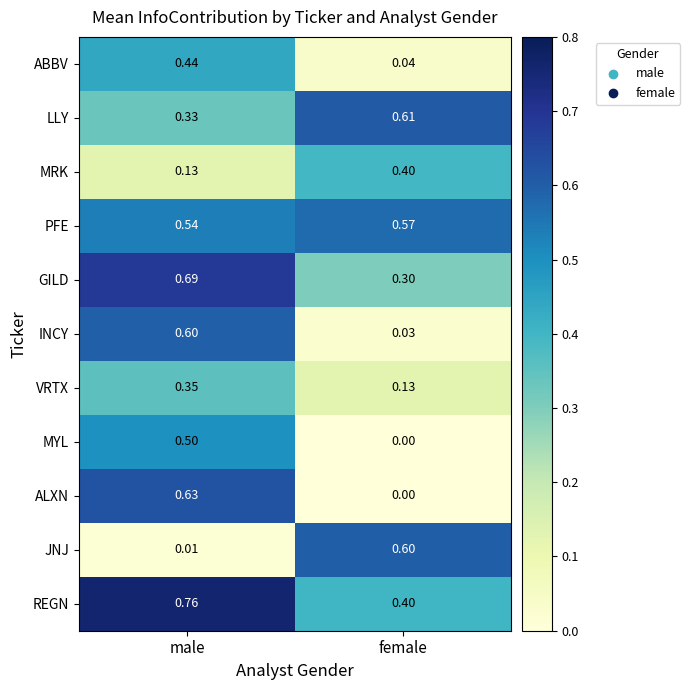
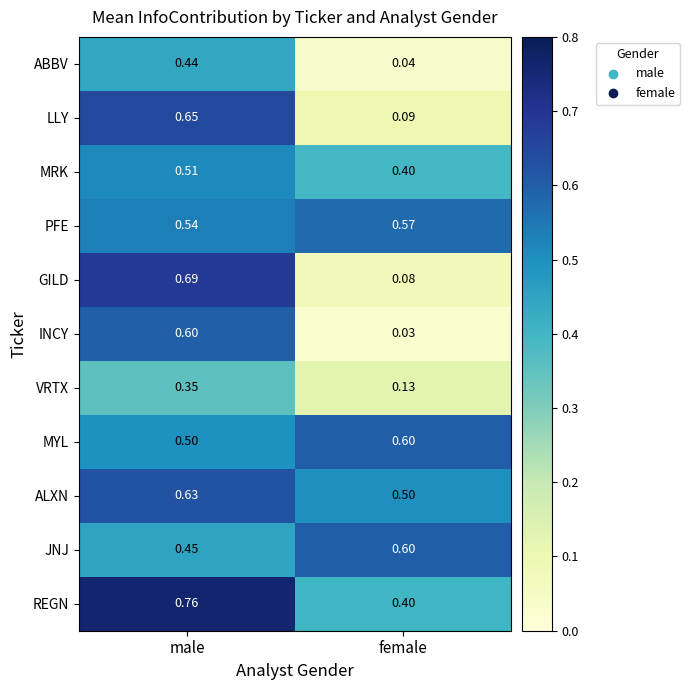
LLY, male: 0.33 -> 0.65
LLY, female: 0.61 -> 0.09
MRK, male: 0.13 -> 0.51
GILD, female: 0.30 -> 0.08
MYL, female: 0.00 -> 0.60
ALXN, female: 0.00 -> 0.50
JNJ, male: 0.01 -> 0.45
